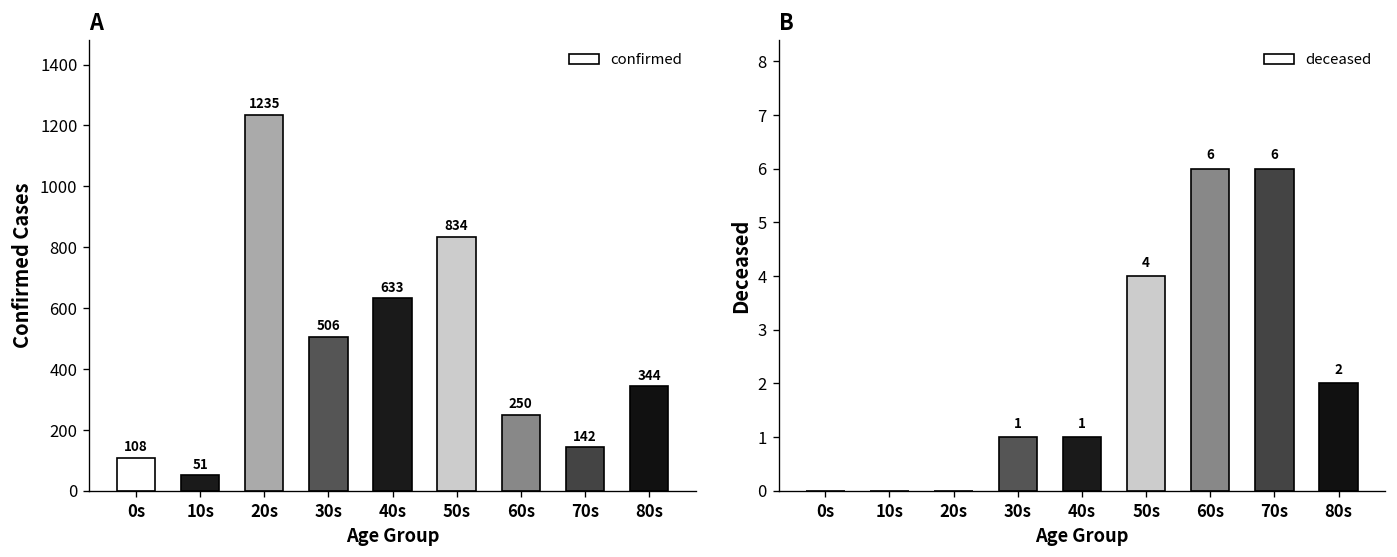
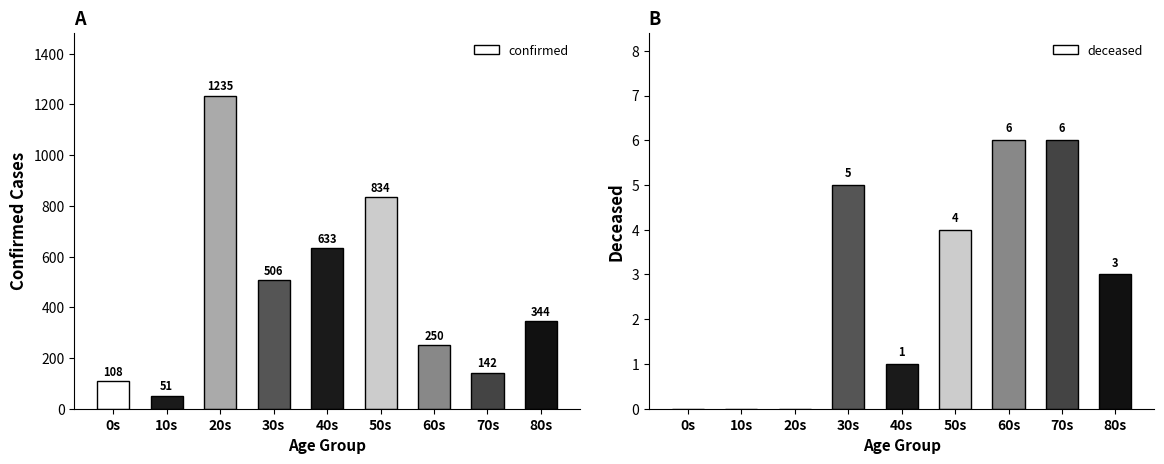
B, 30s: 1 -> 5
B, 80s: 2 -> 3
